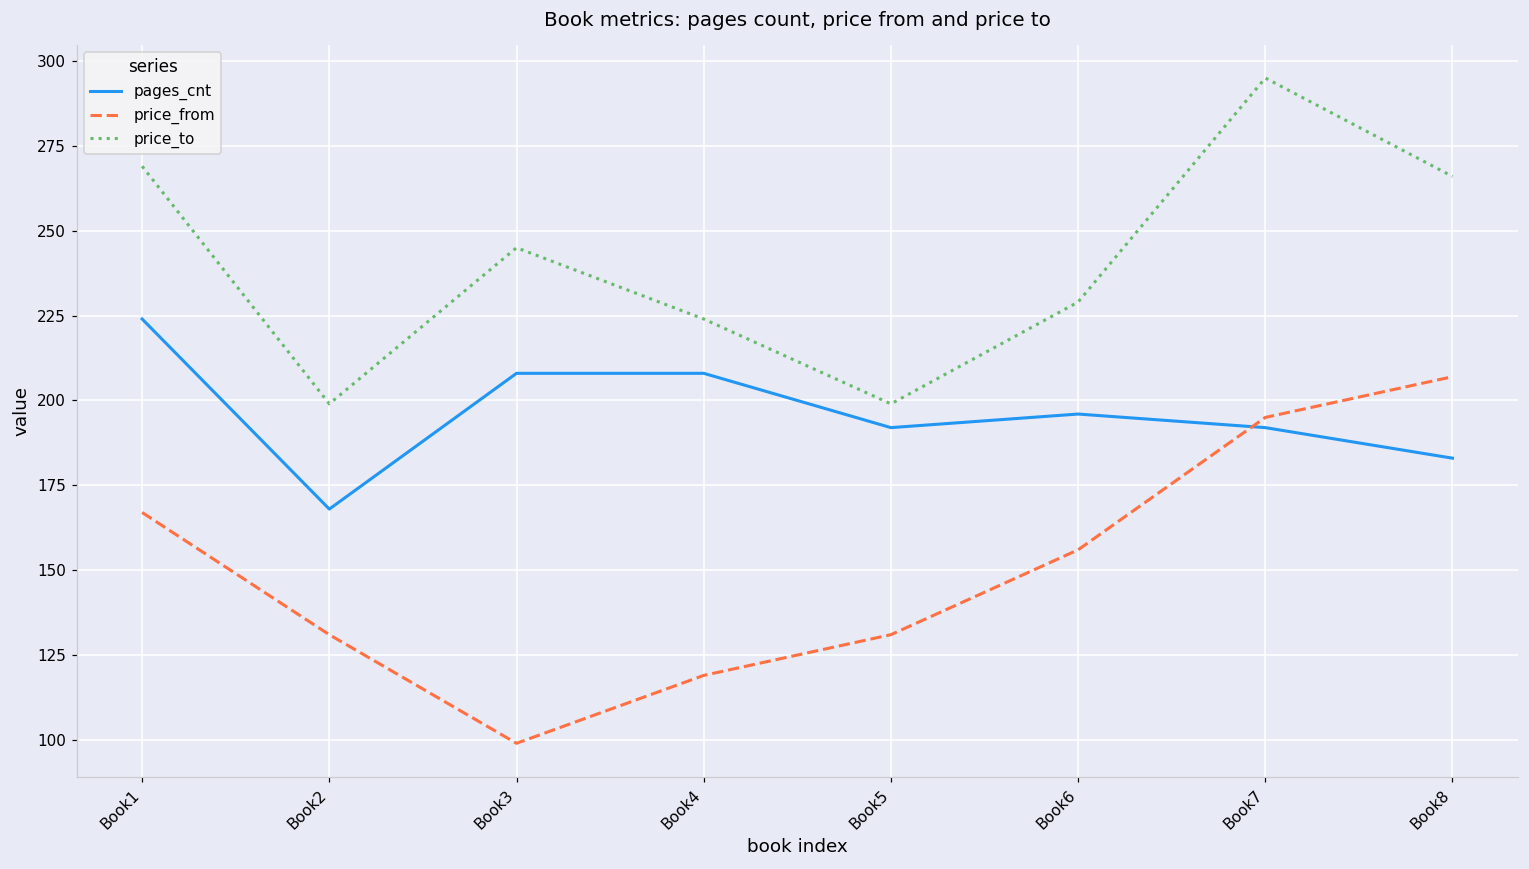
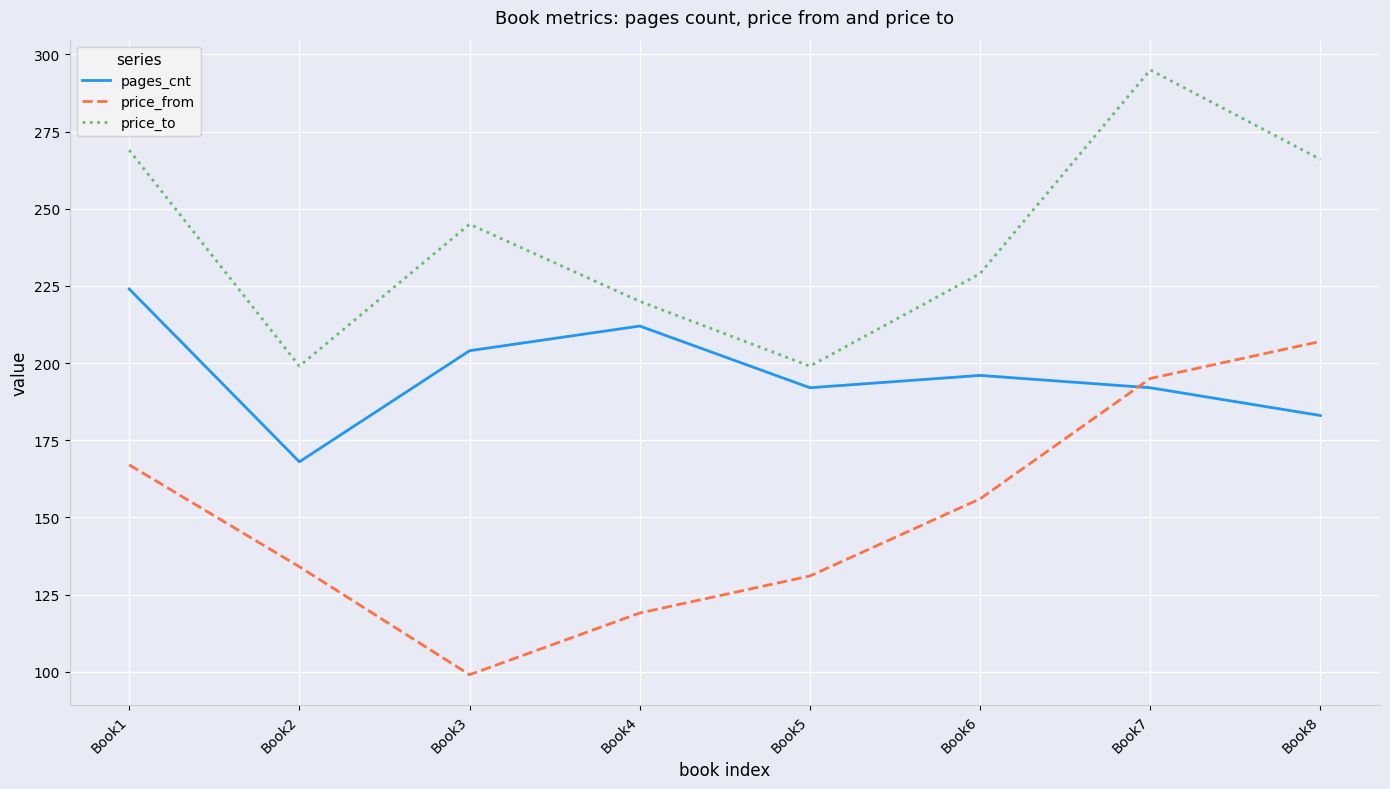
price_from, Book2: 131 -> 134
pages_cnt, Book3: 208 -> 204
pages_cnt, Book4: 208 -> 212
price_to, Book4: 224 -> 220
